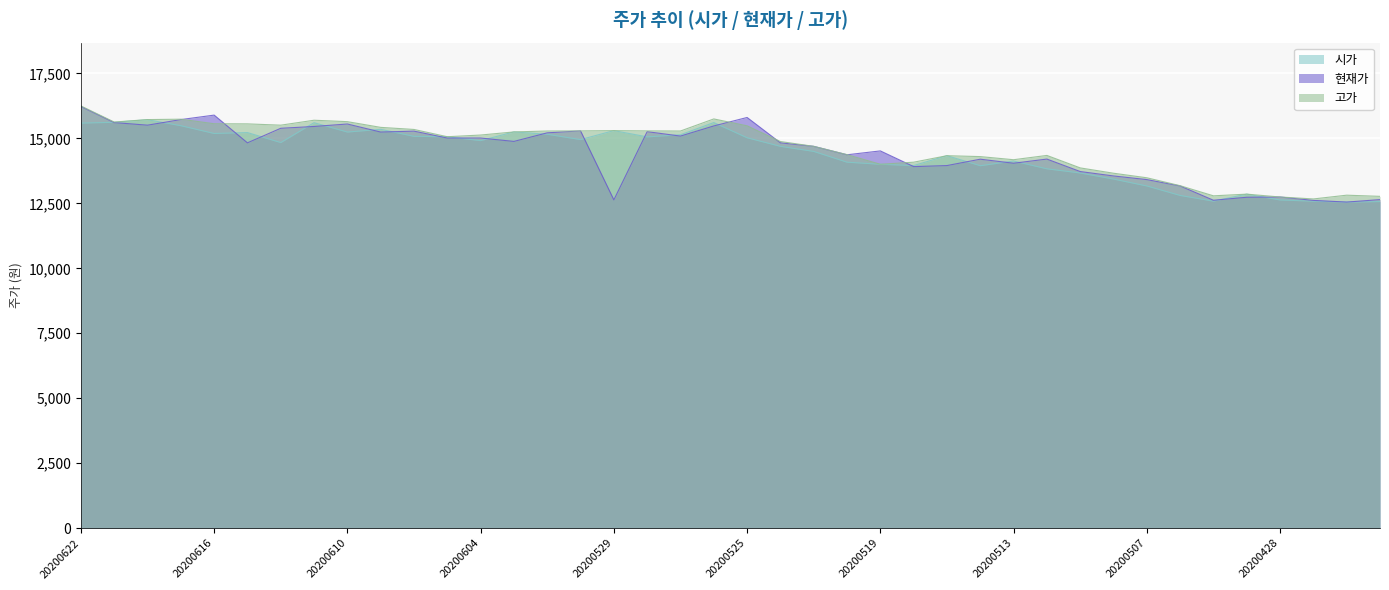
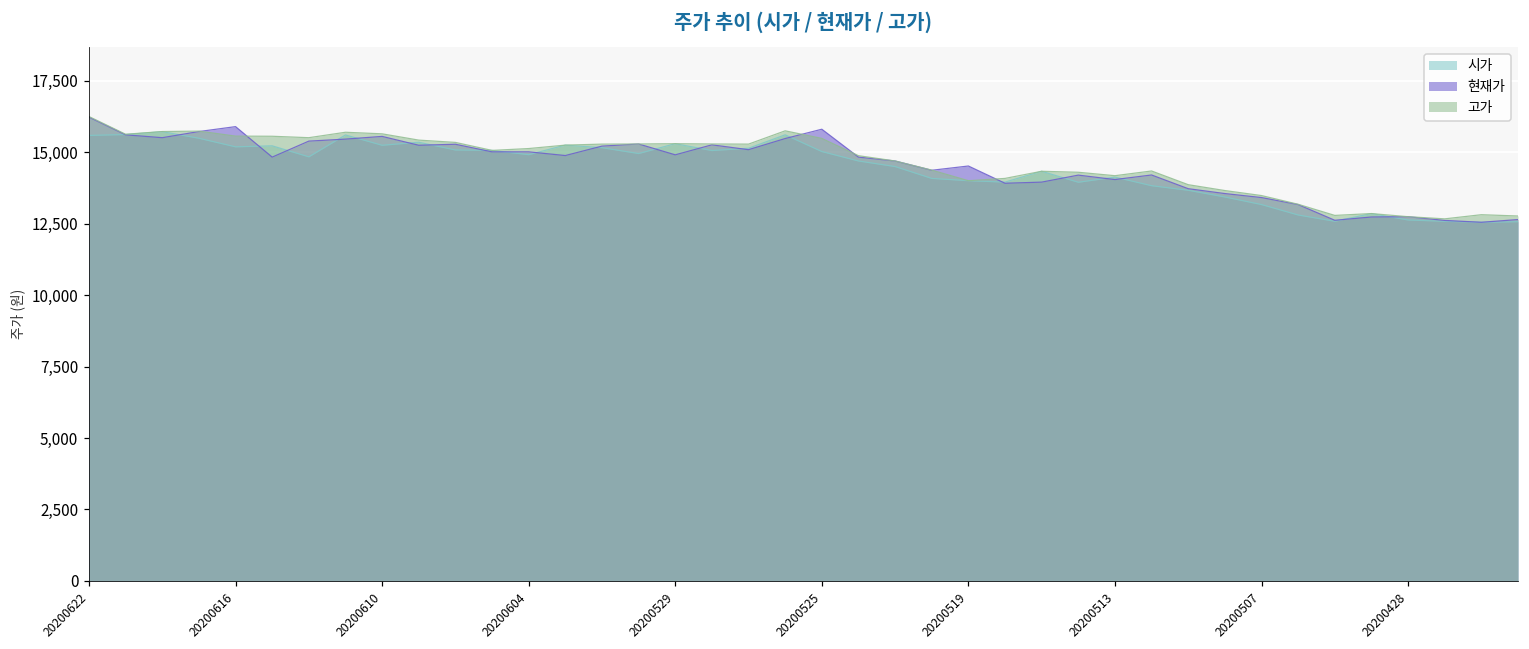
현재가, 20200529: 12,600 -> 14,900
